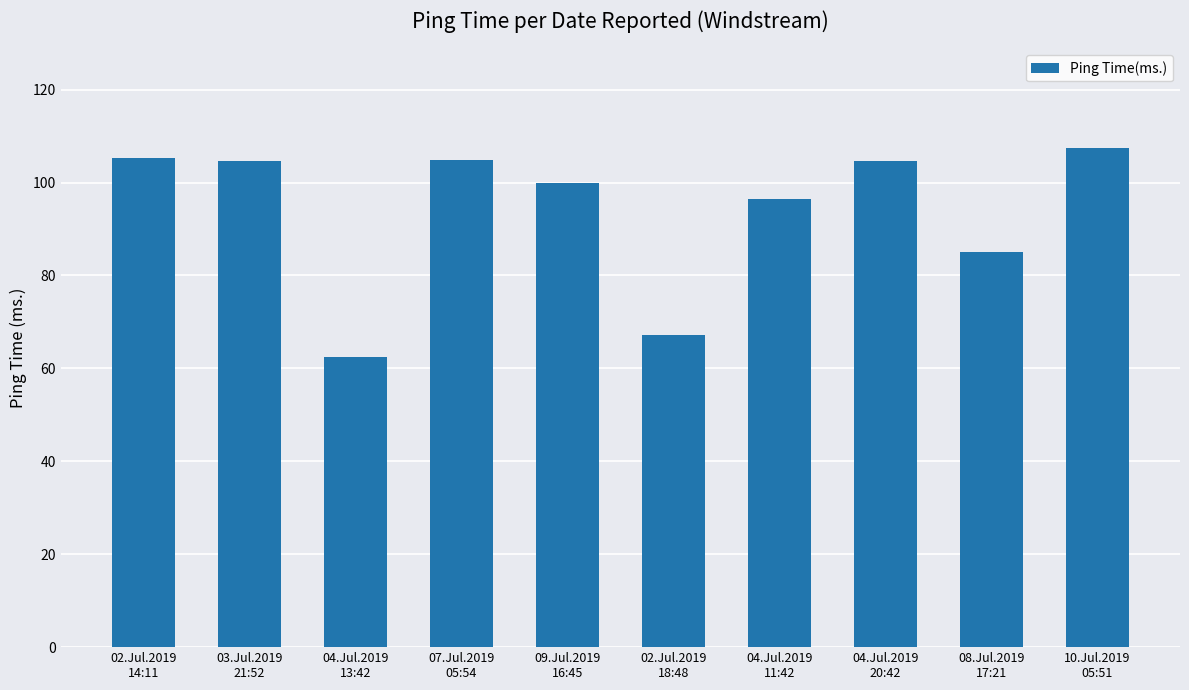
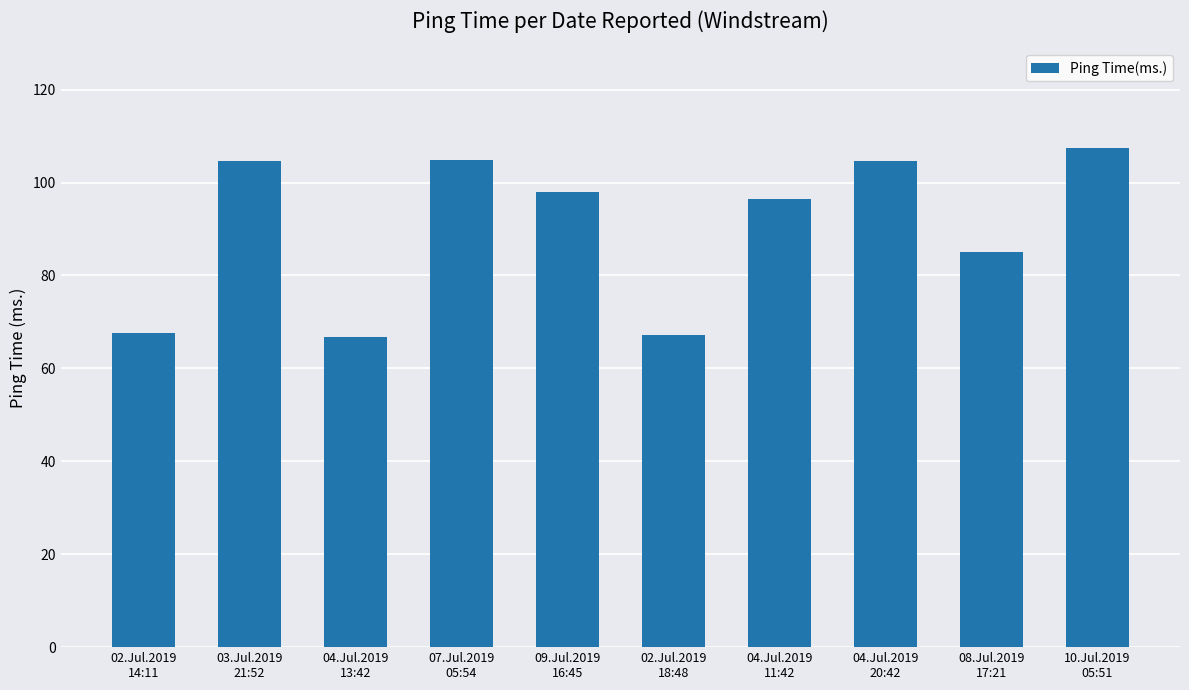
02.Jul.2019 14:11: 105 -> 68
04.Jul.2019 13:42: 62 -> 67
09.Jul.2019 16:45: 100 -> 98
